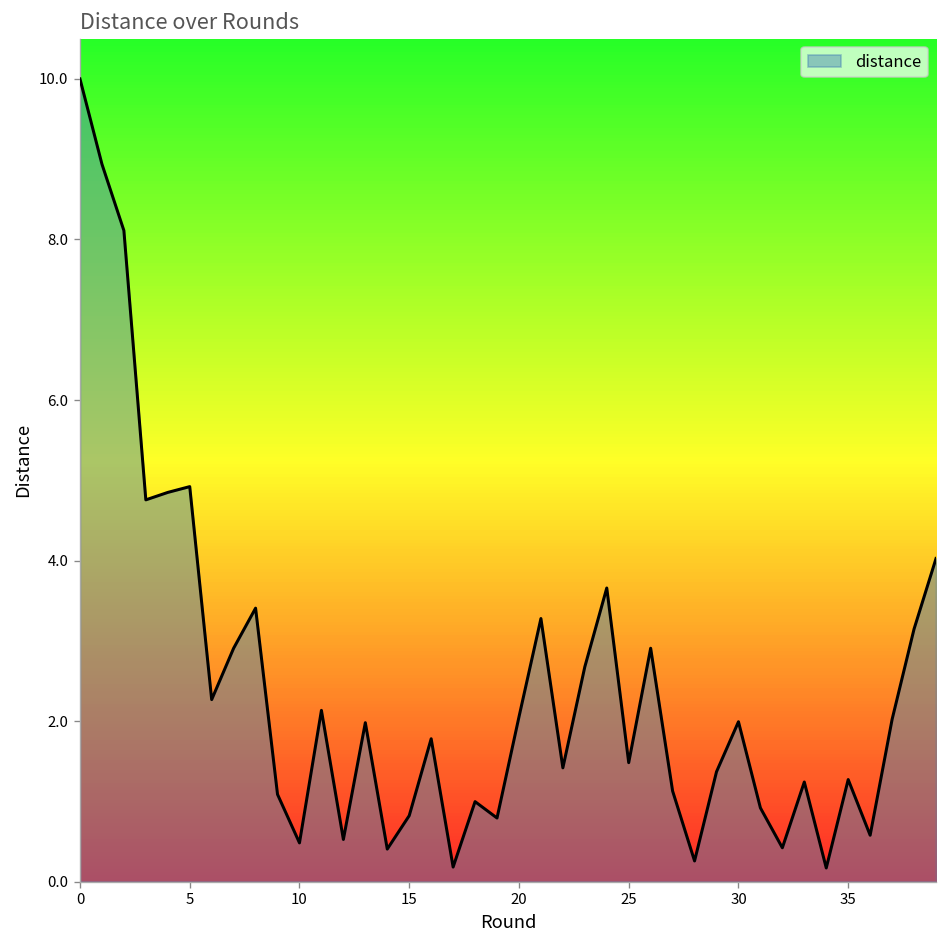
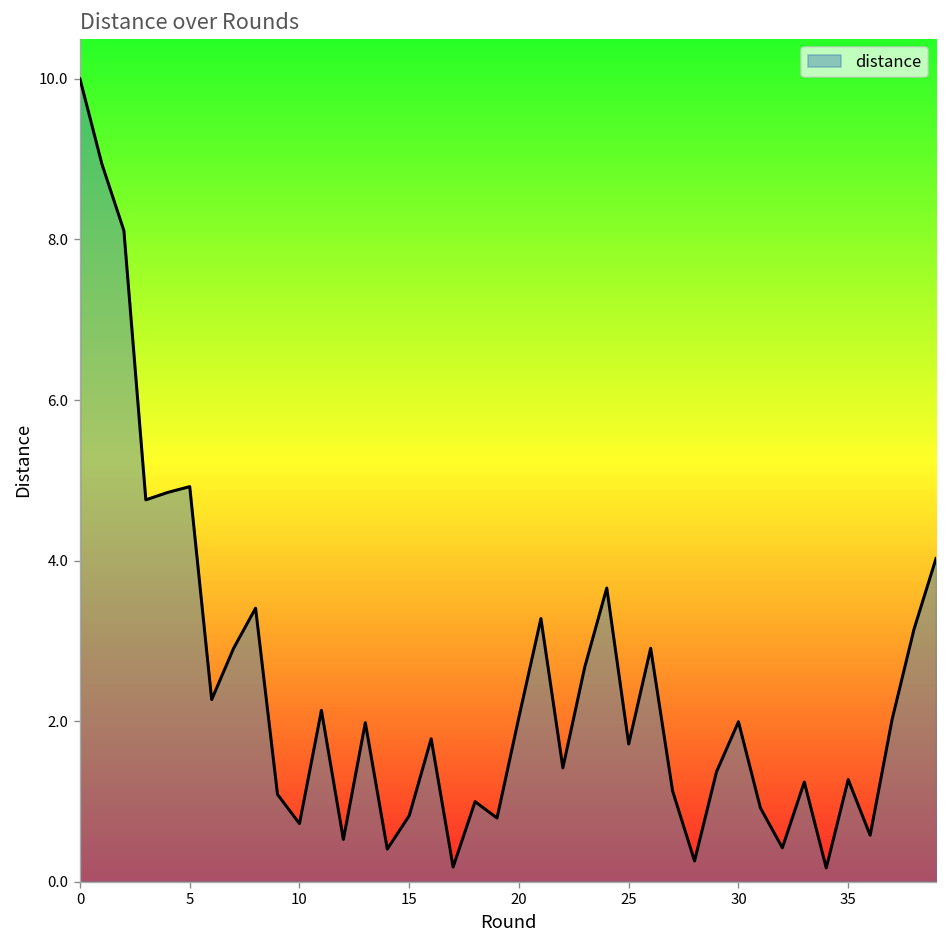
10: 0.5 -> 0.7
25: 1.5 -> 1.7
